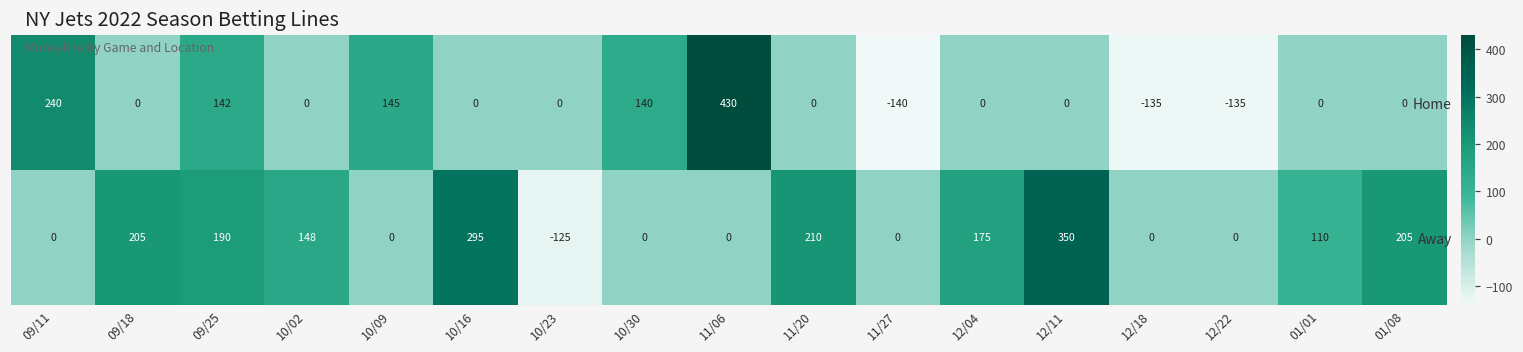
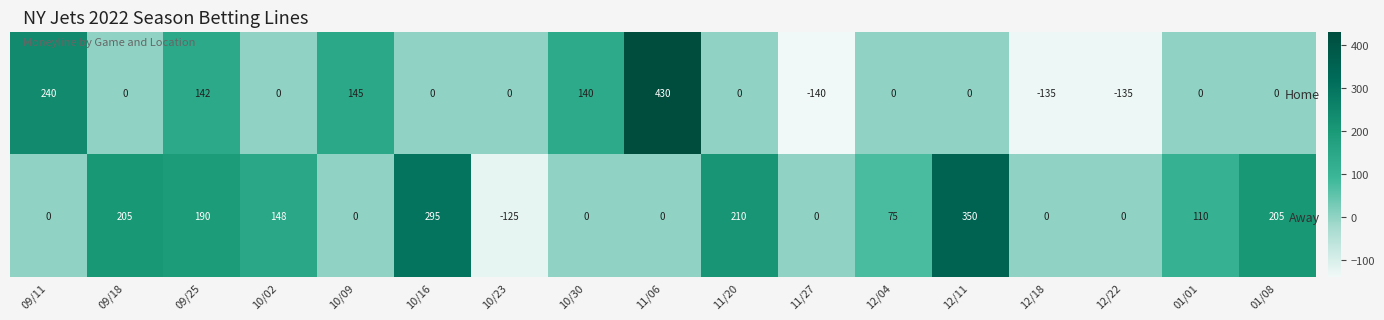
Away, 12/04: 175 -> 75
